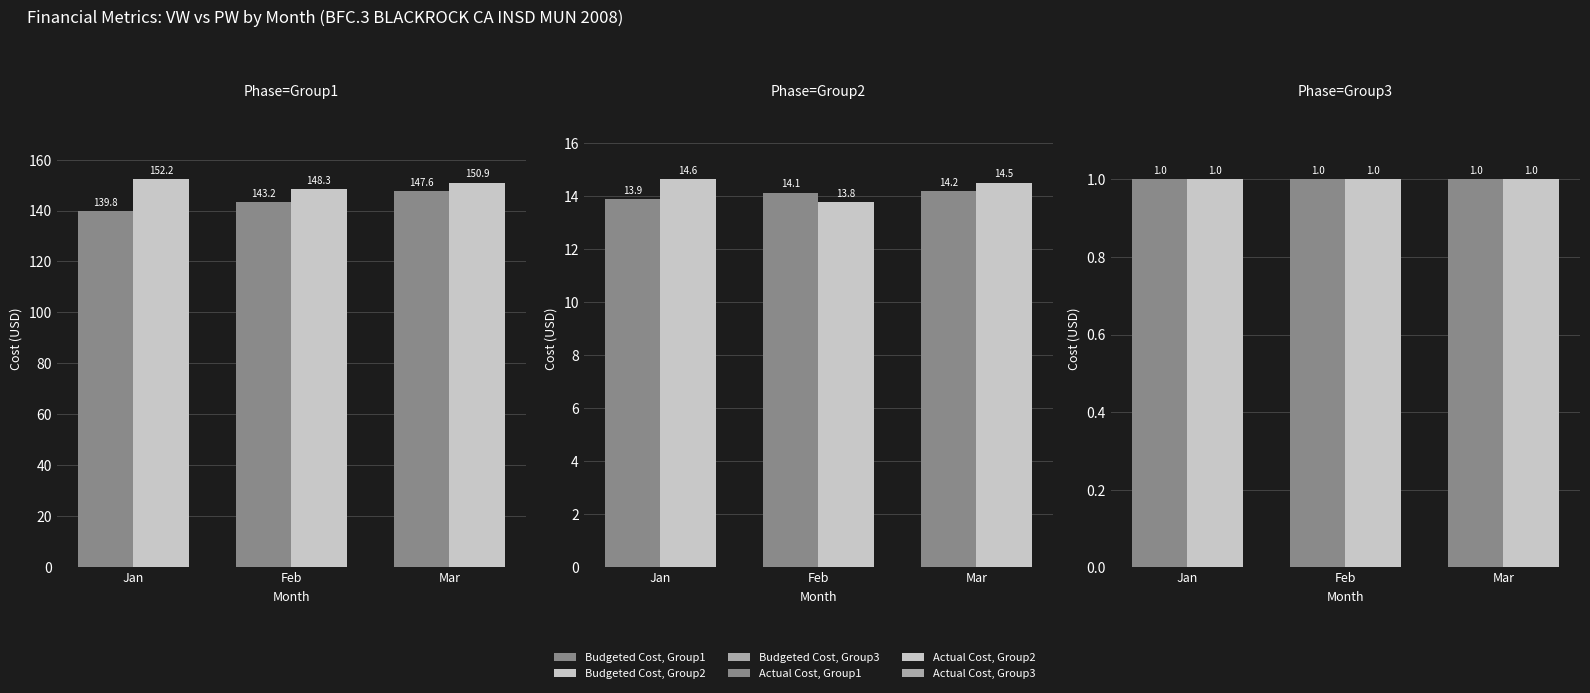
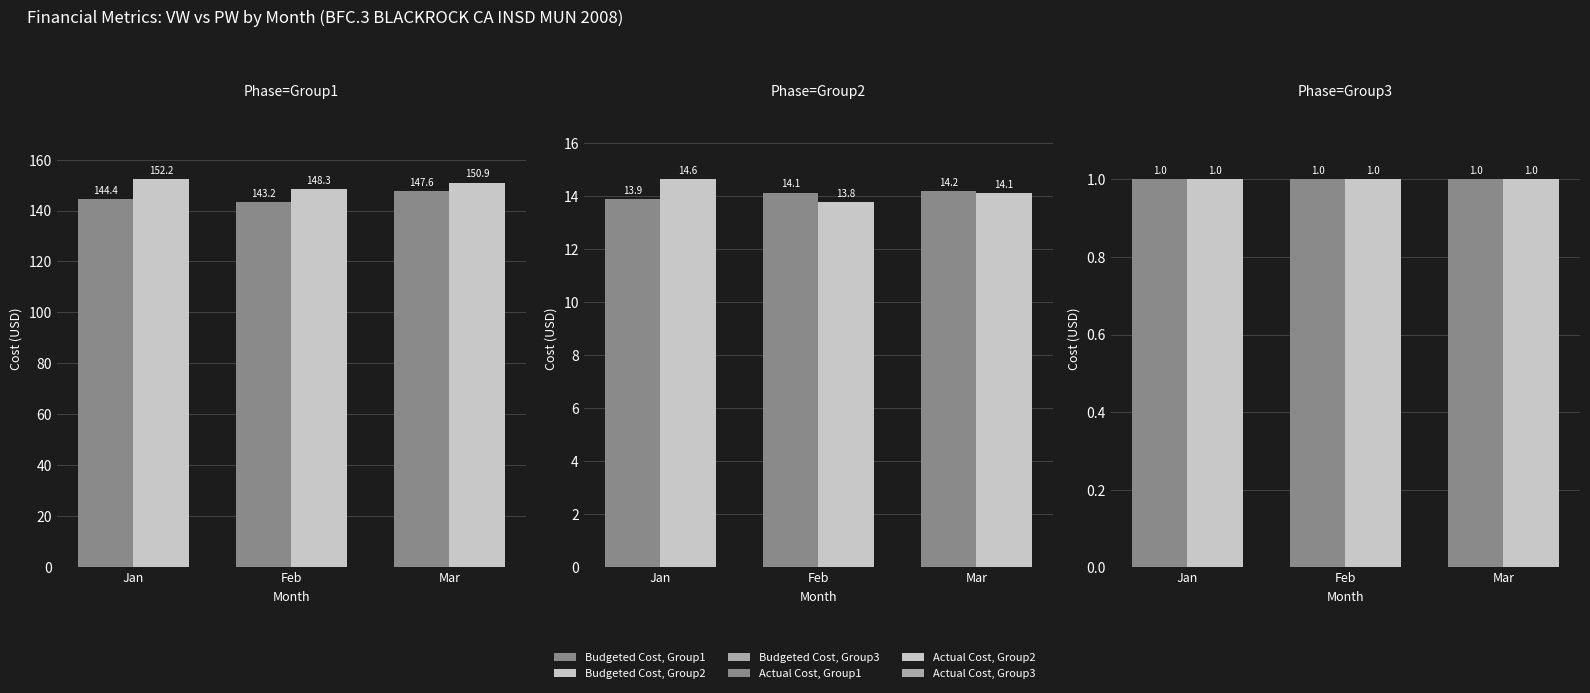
Phase=Group1, Budgeted Cost, Group1, Jan: 139.8 -> 144.4
Phase=Group2, Actual Cost, Group2, Mar: 14.5 -> 14.1
